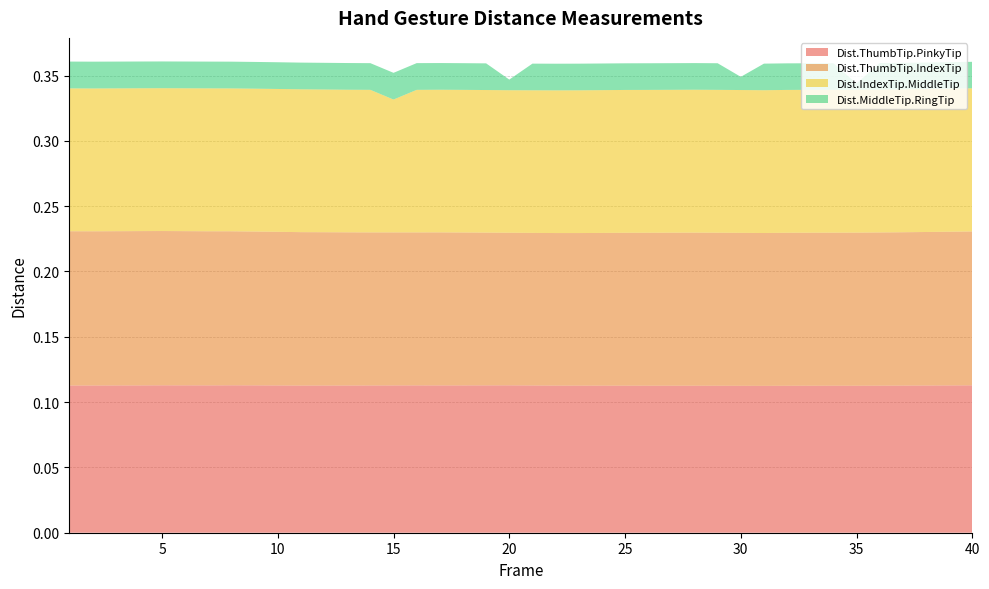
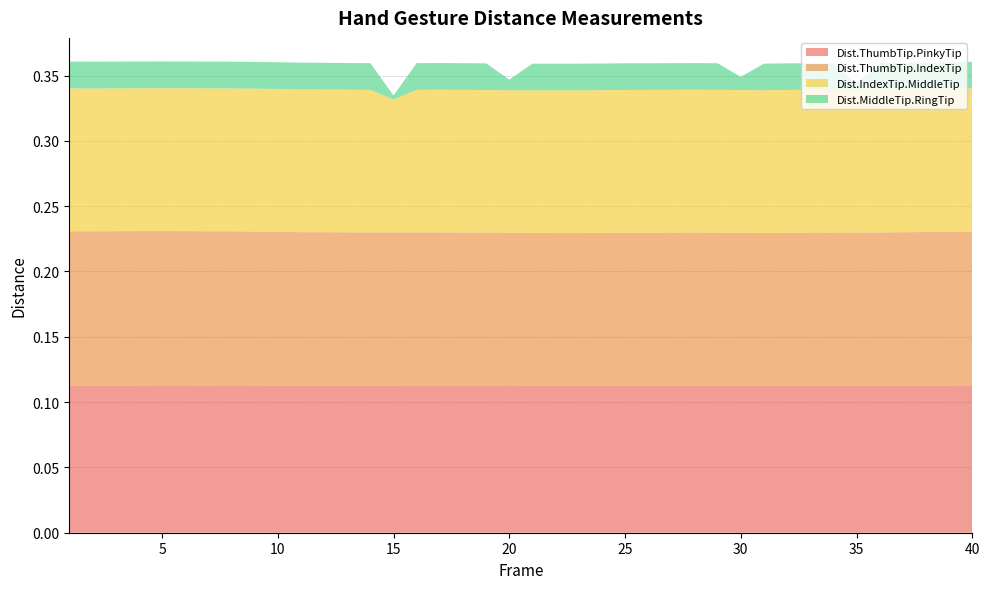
Dist.MiddleTip.RingTip, 15: 0.020 -> 0.003
